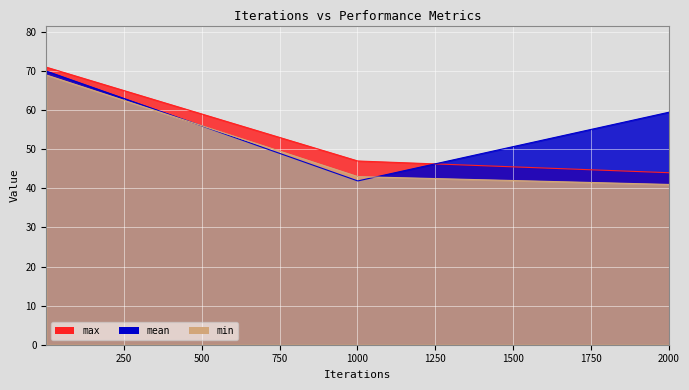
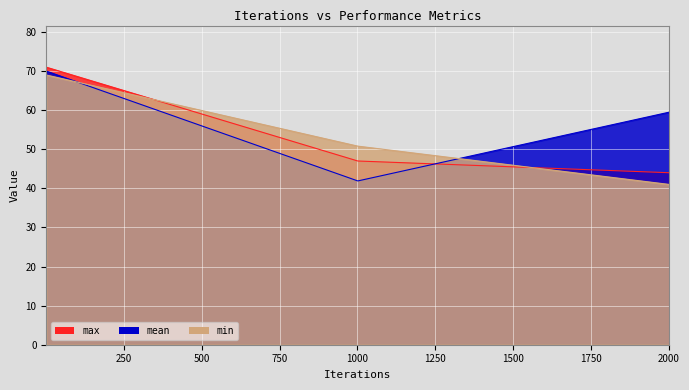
min, 1000: 43 -> 51
